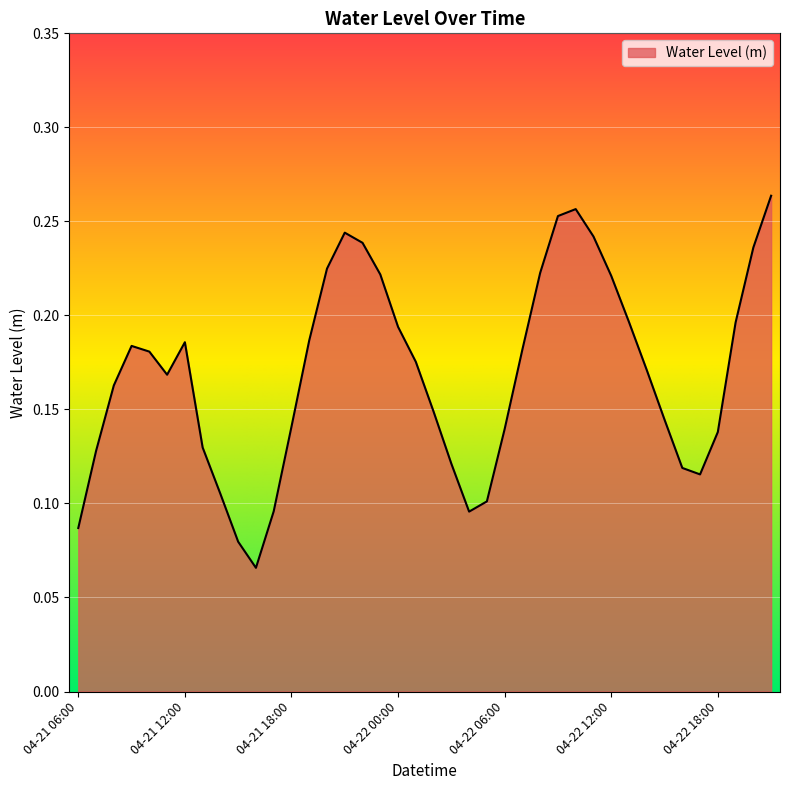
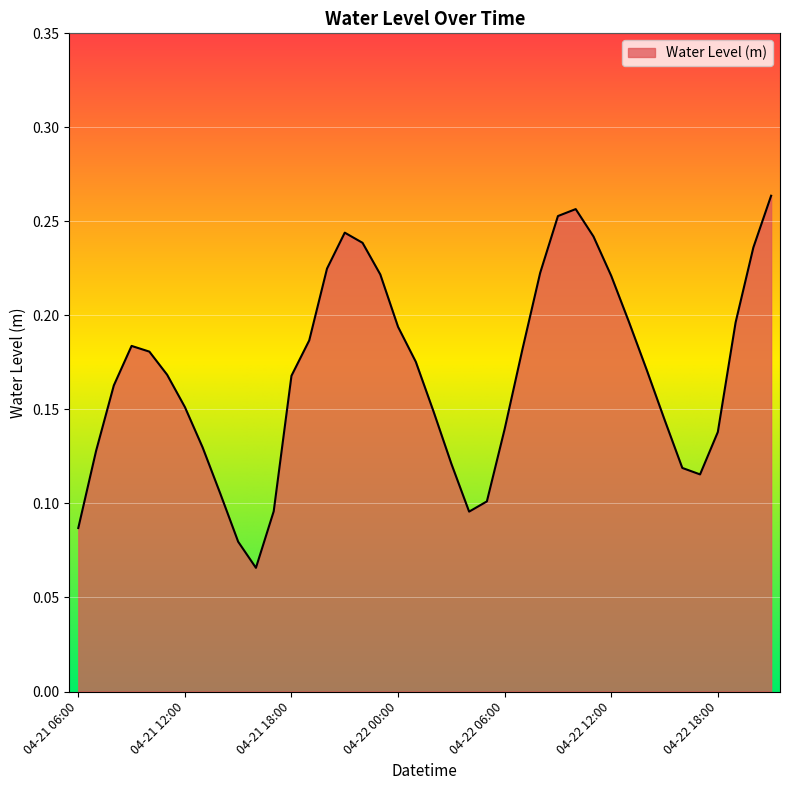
04-21 12:00: 0.186 -> 0.151
04-21 18:00: 0.141 -> 0.168
